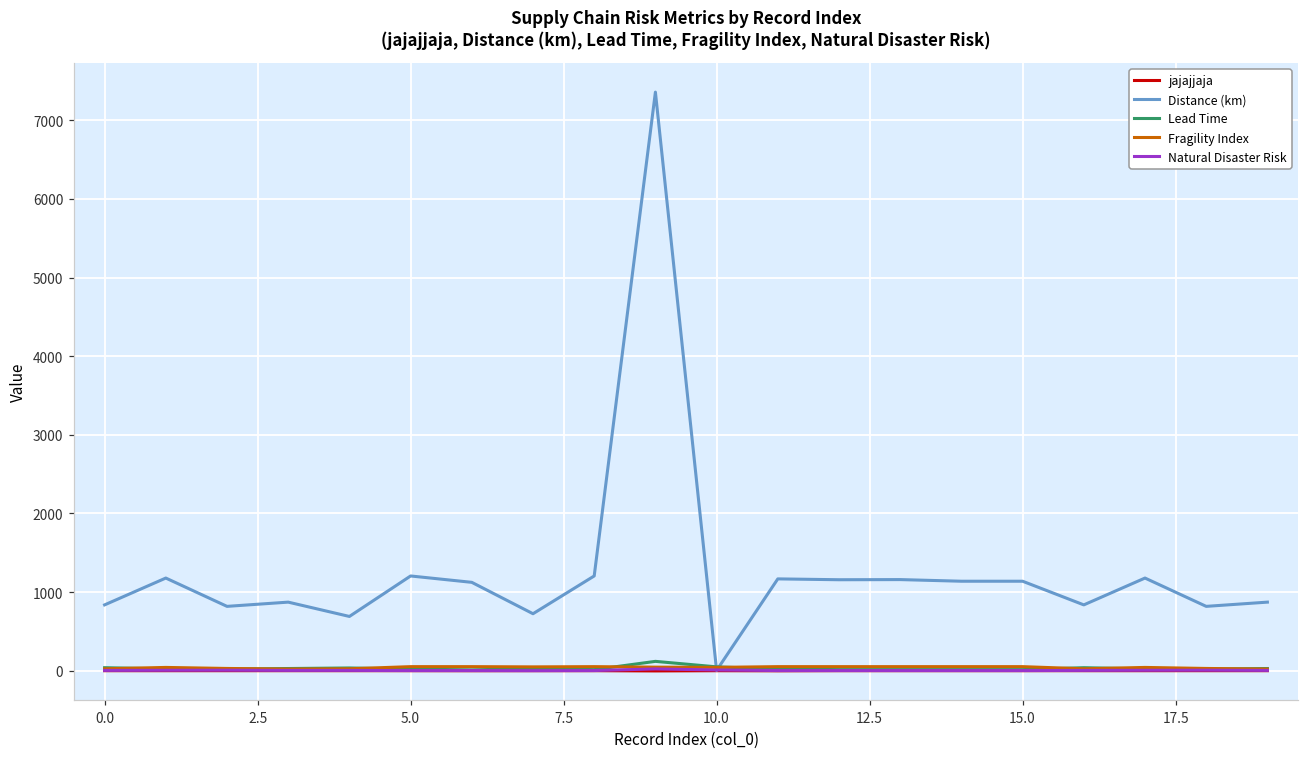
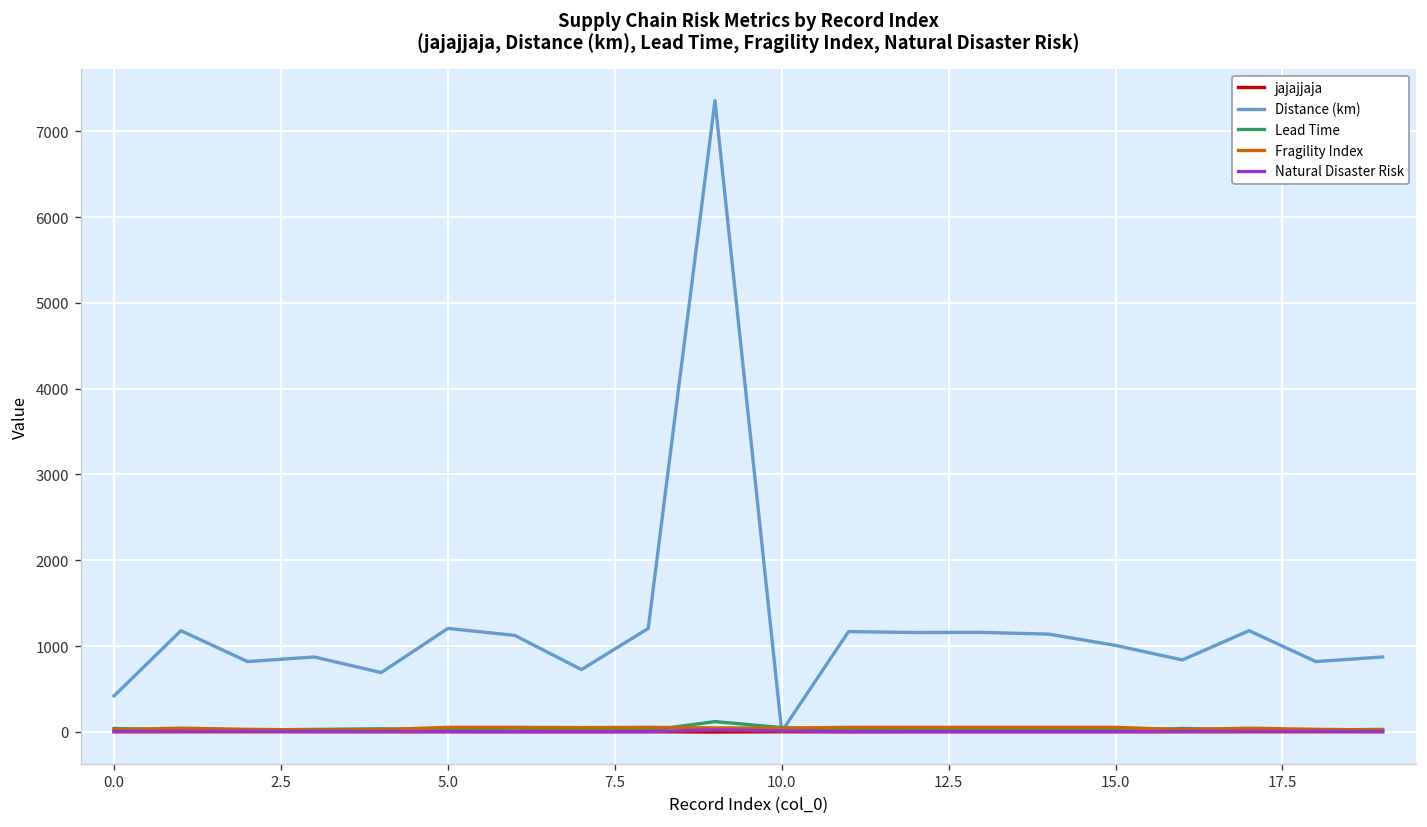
Distance (km), 0.0: 800 -> 400
Distance (km), 15.0: 1100 -> 1000
